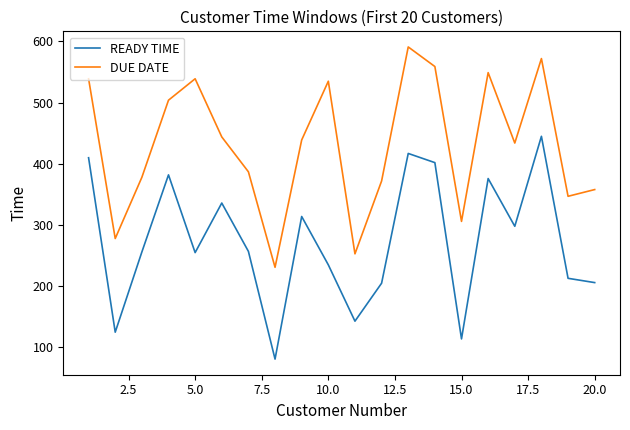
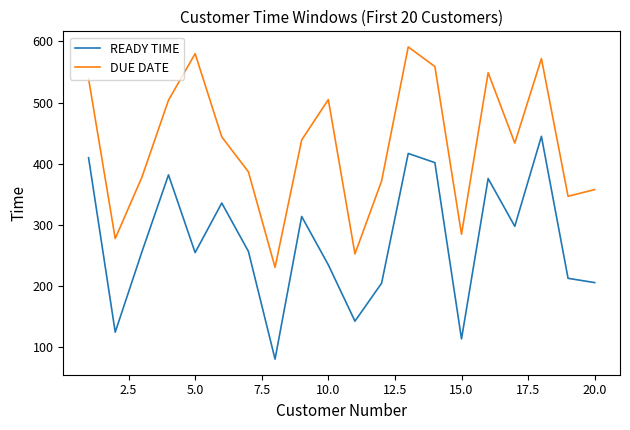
DUE DATE, 5.0: 540 -> 580
DUE DATE, 10.0: 540 -> 510
DUE DATE, 15.0: 310 -> 290
